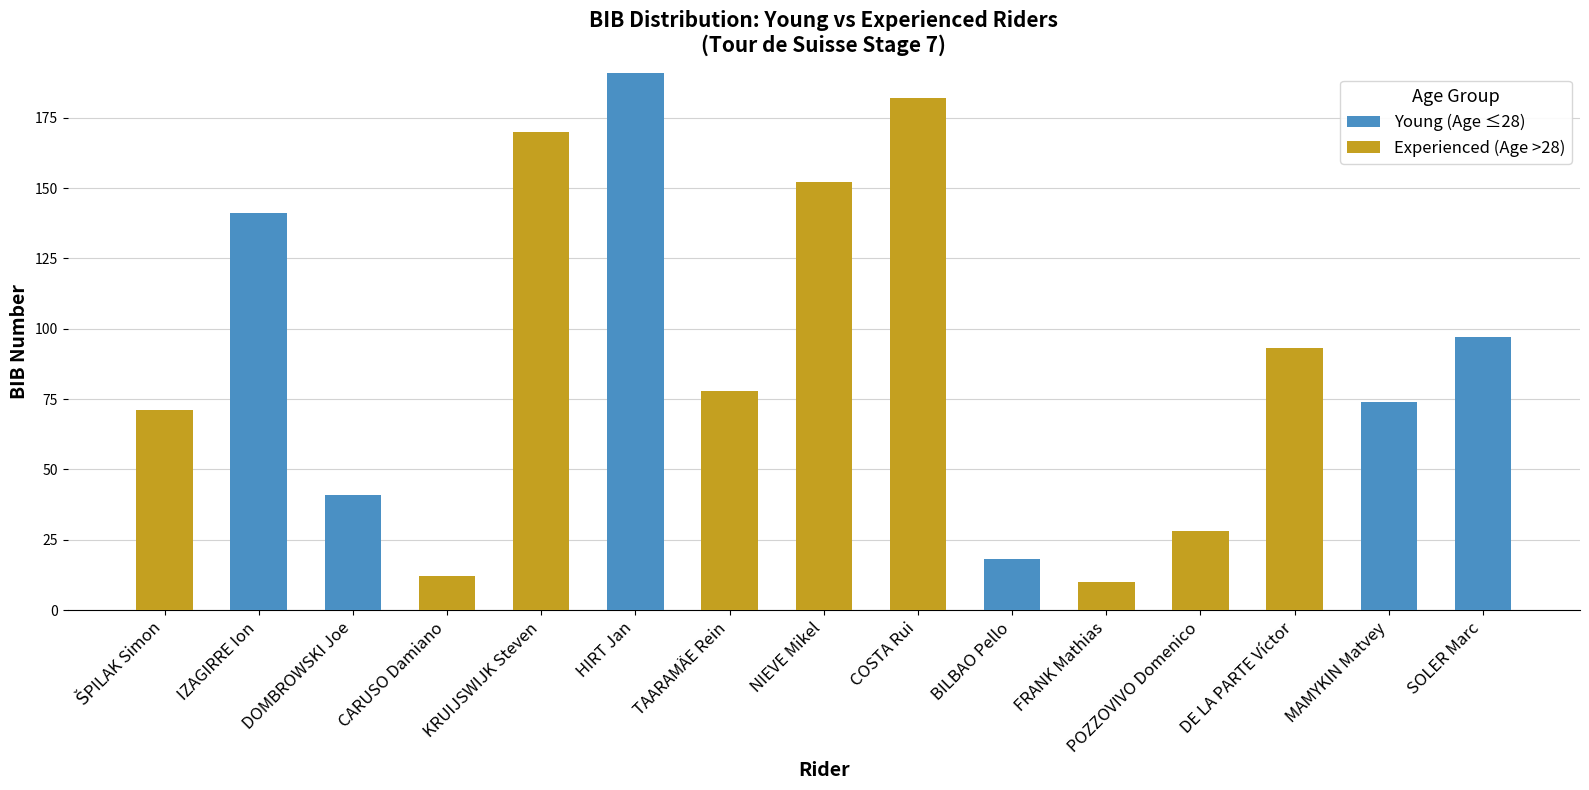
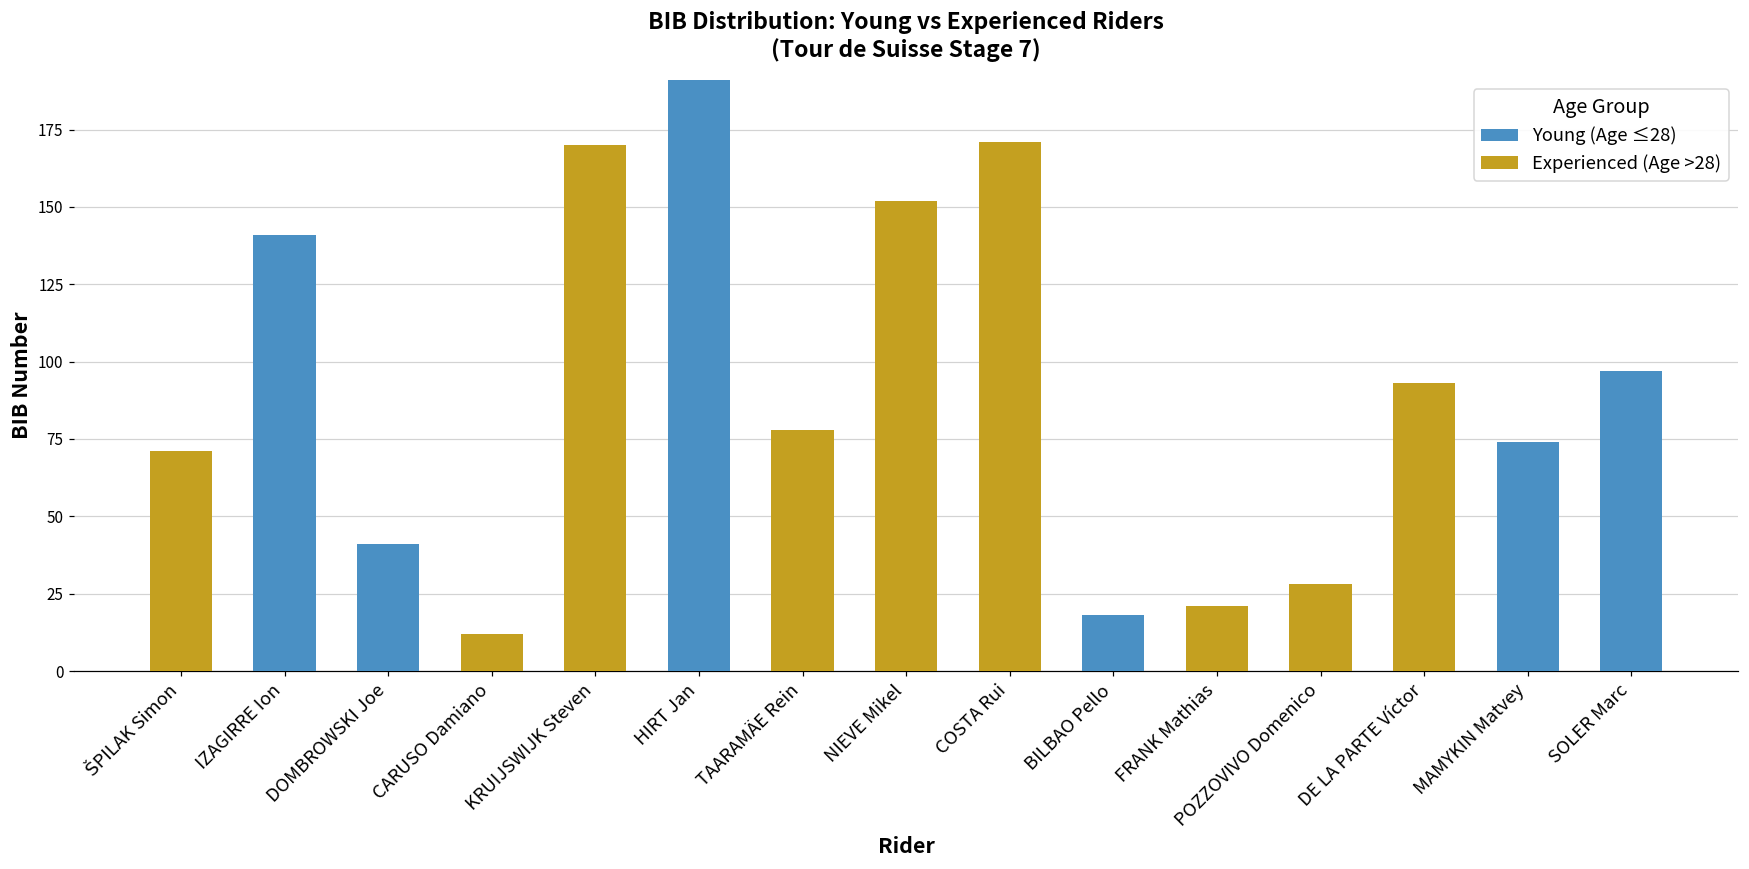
Experienced (Age >28), COSTA Rui: 182 -> 171
Experienced (Age >28), FRANK Mathias: 10 -> 21
